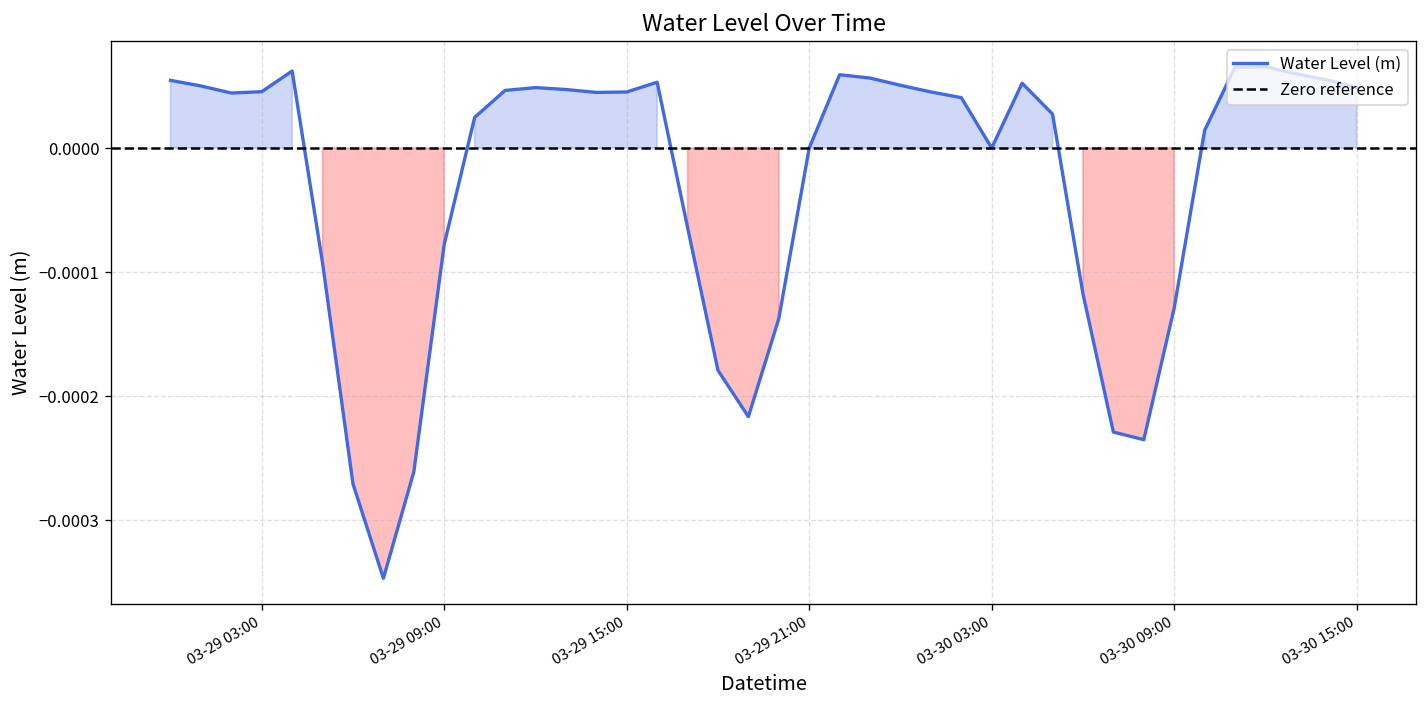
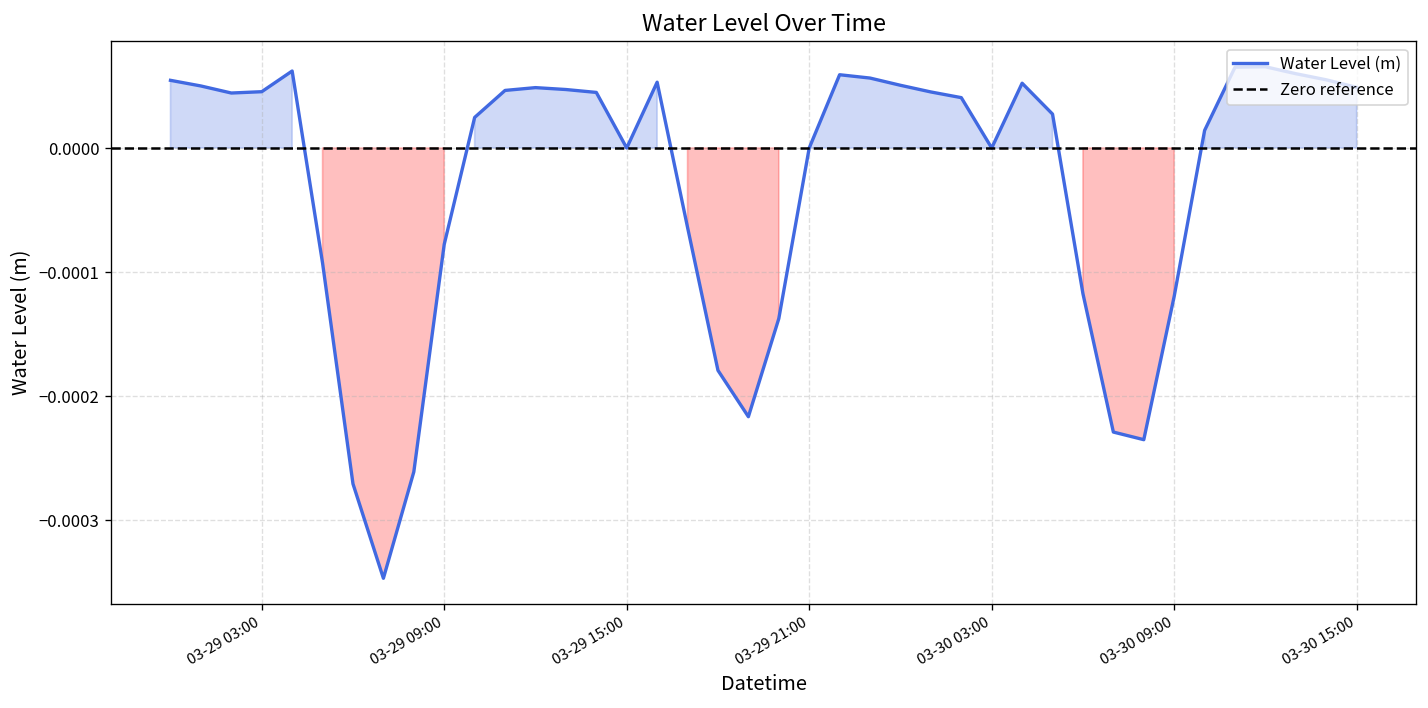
03-29 15:00: 0.00005 -> 0.00000
03-30 09:00: -0.000129 -> -0.000119
